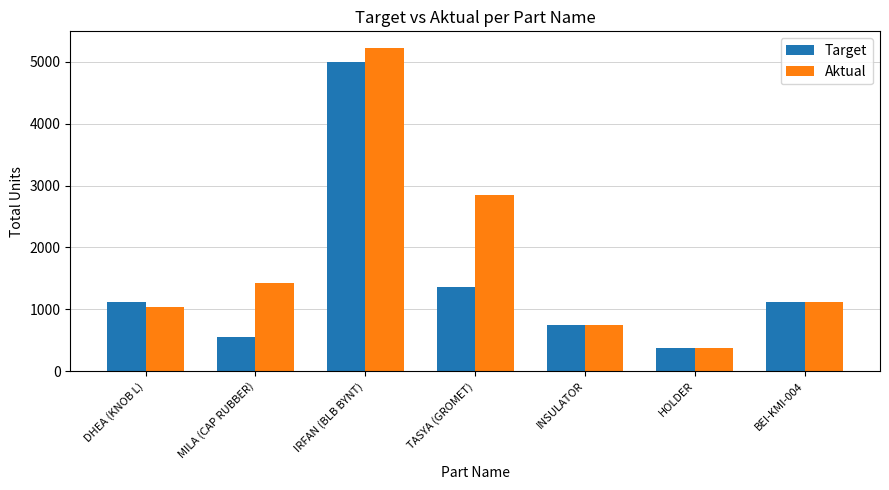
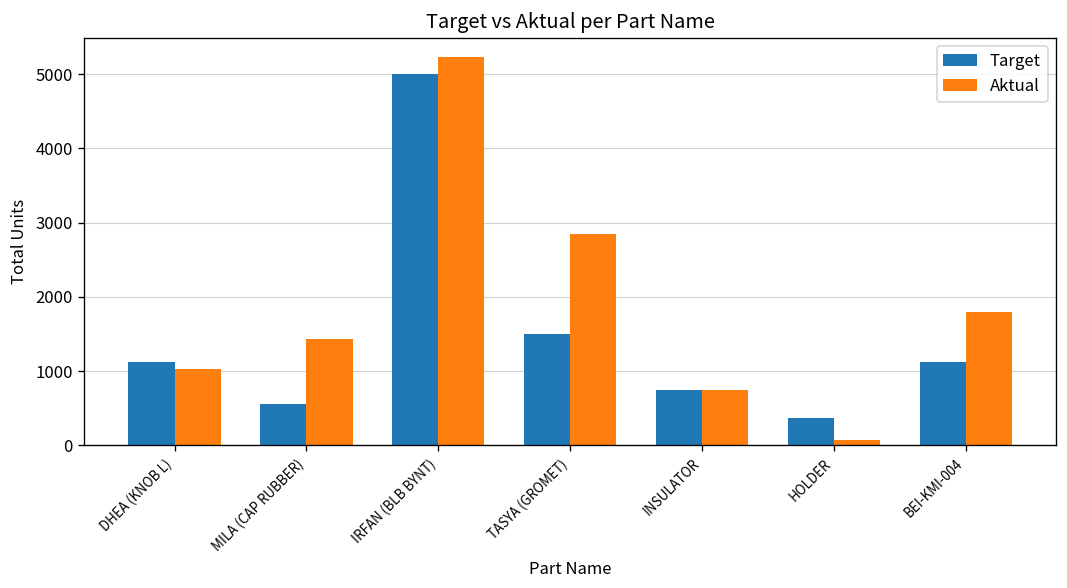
Target, TASYA (GROMET): 1400 -> 1500
Aktual, HOLDER: 400 -> 100
Aktual, BEI-KMI-004: 1100 -> 1800
